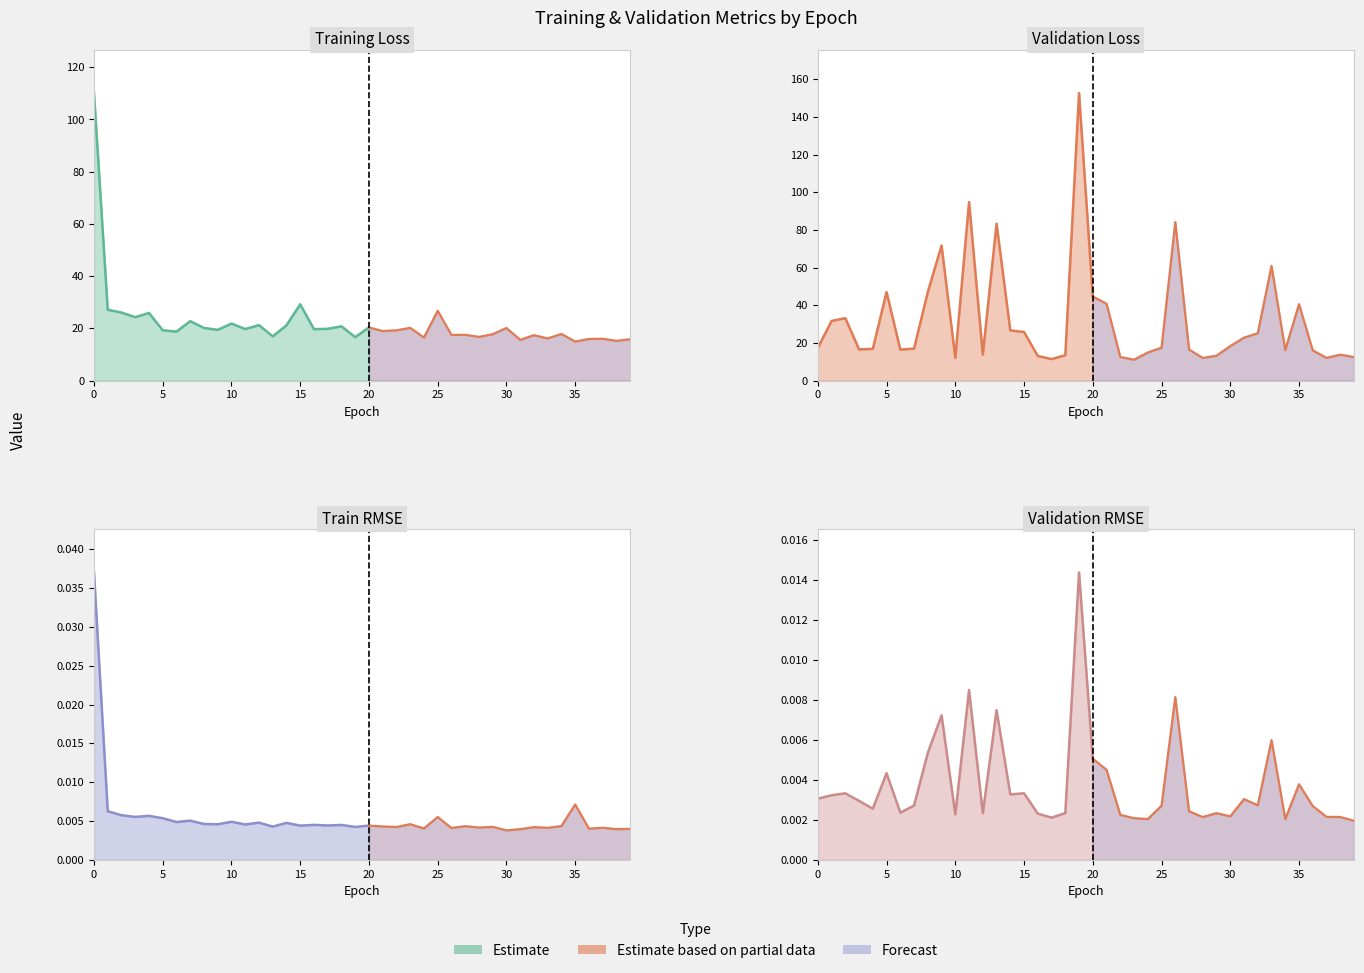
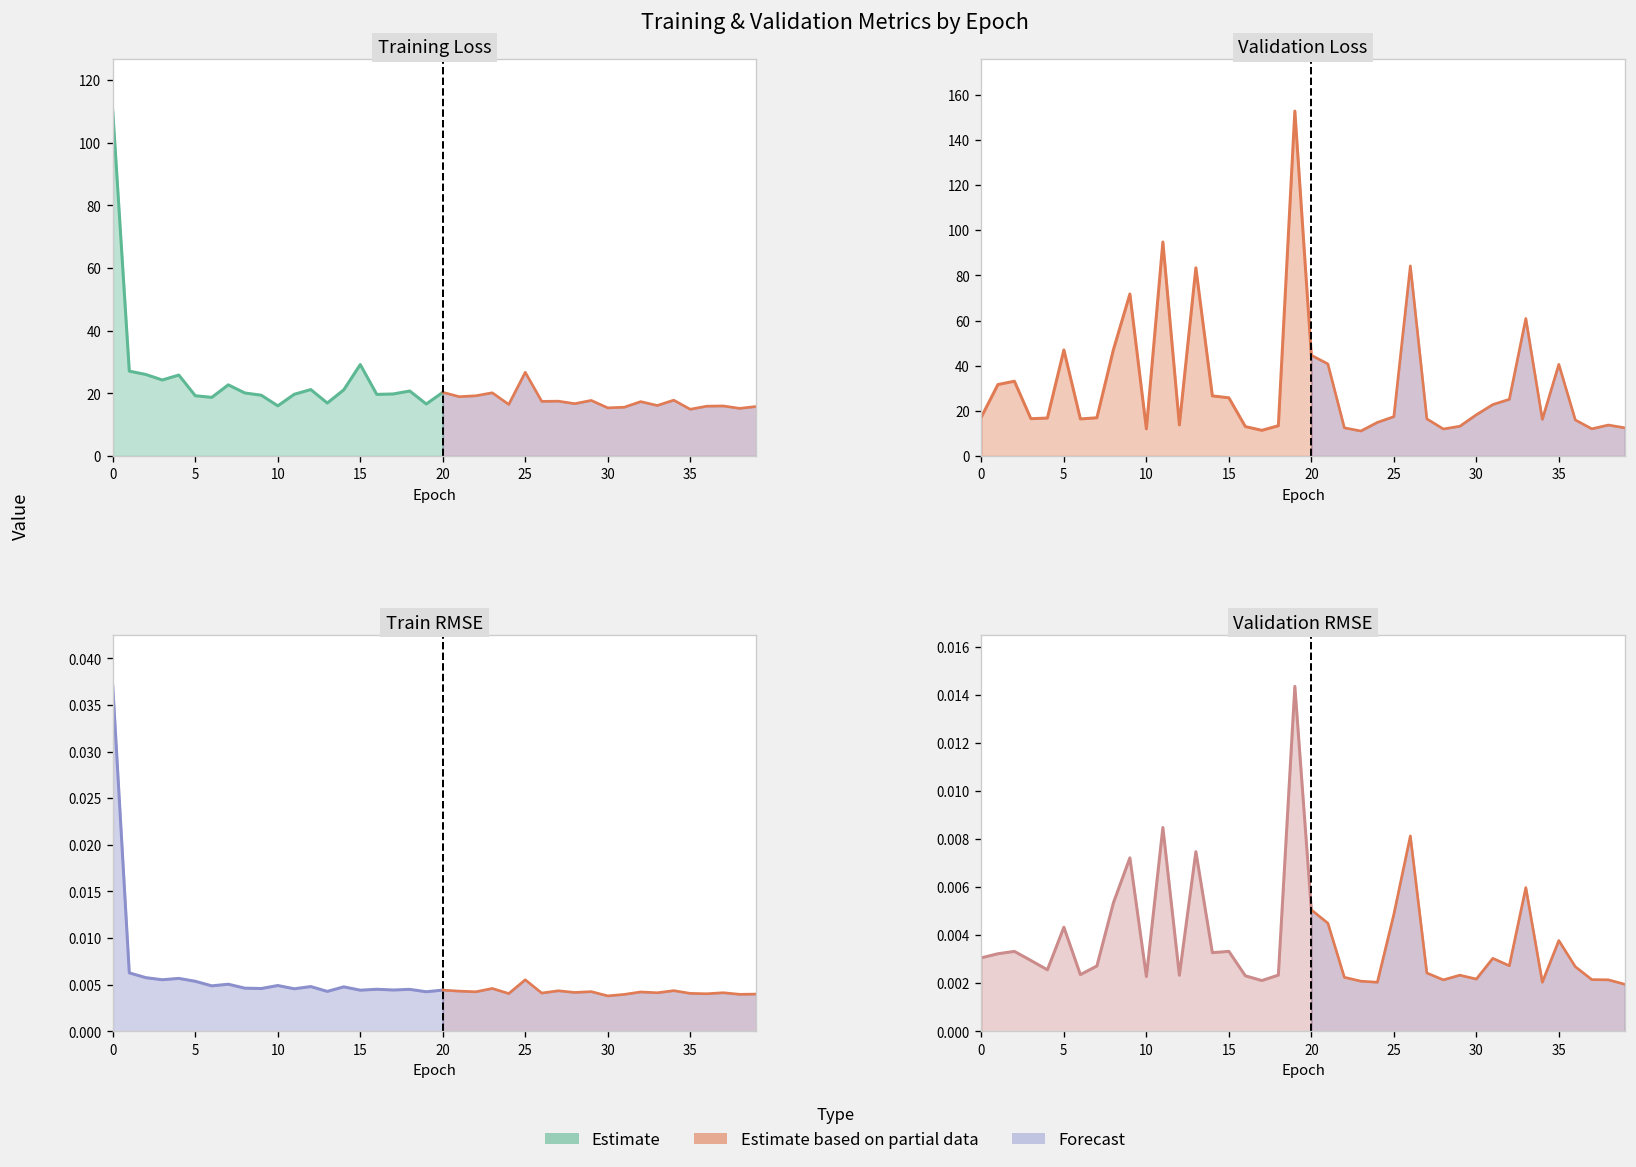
Training Loss, Estimate, 10: 22 -> 16
Training Loss, Estimate based on partial data, 30: 20 -> 15
Train RMSE, Estimate based on partial data, 35: 0.007 -> 0.004
Validation RMSE, Estimate based on partial data, 25: 0.0027 -> 0.0049
